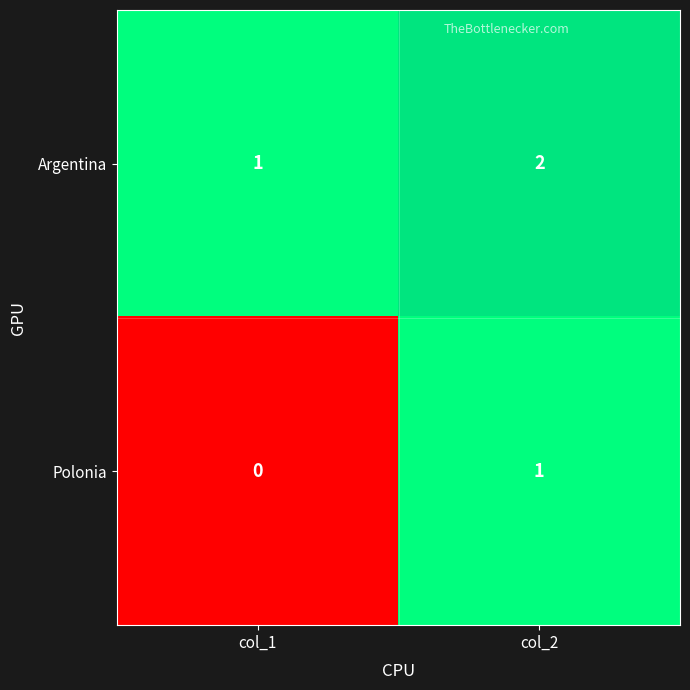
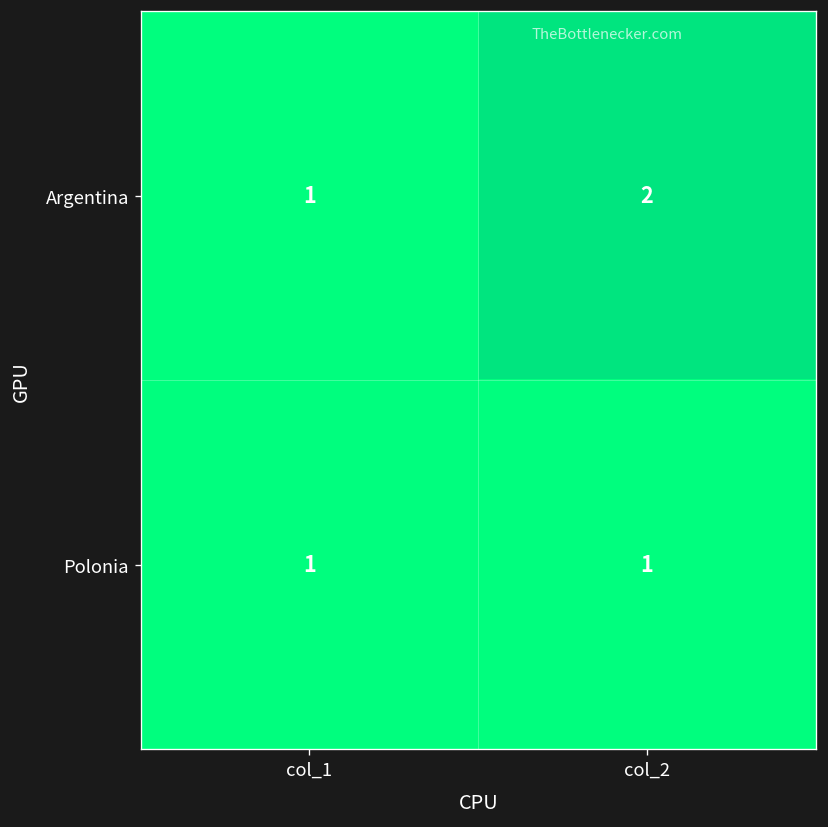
Polonia, col_1: 0 -> 1
